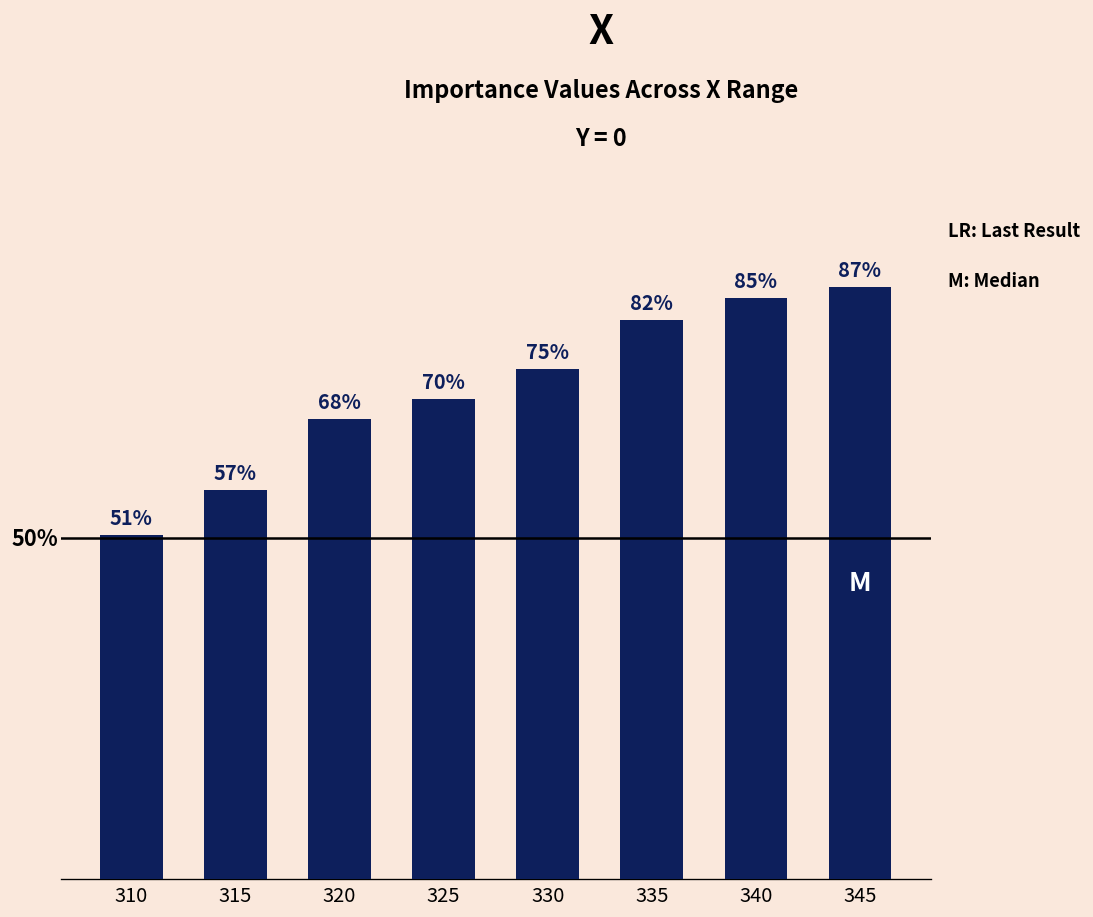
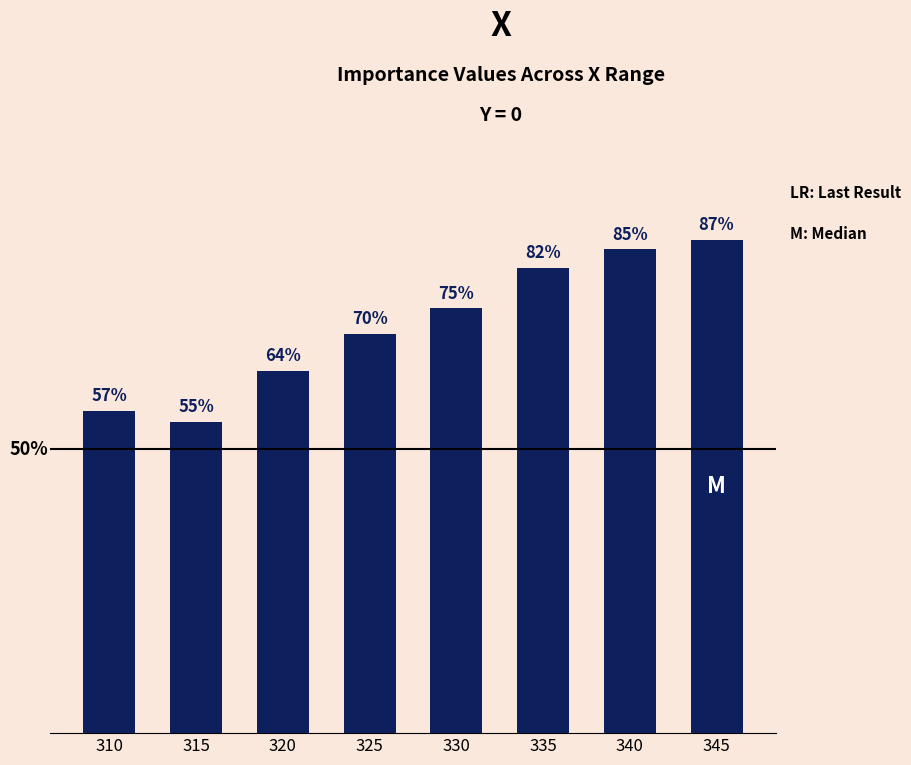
310: 51% -> 57%
315: 57% -> 55%
320: 68% -> 64%
